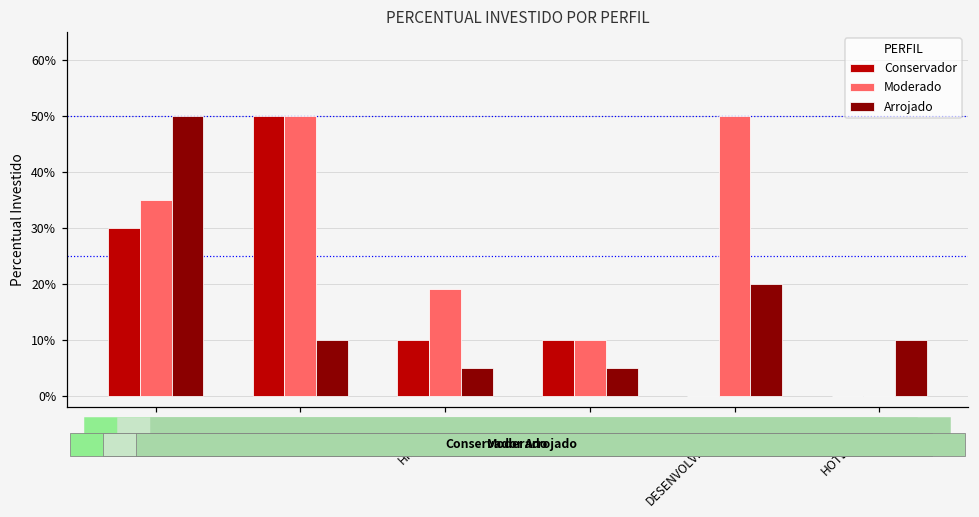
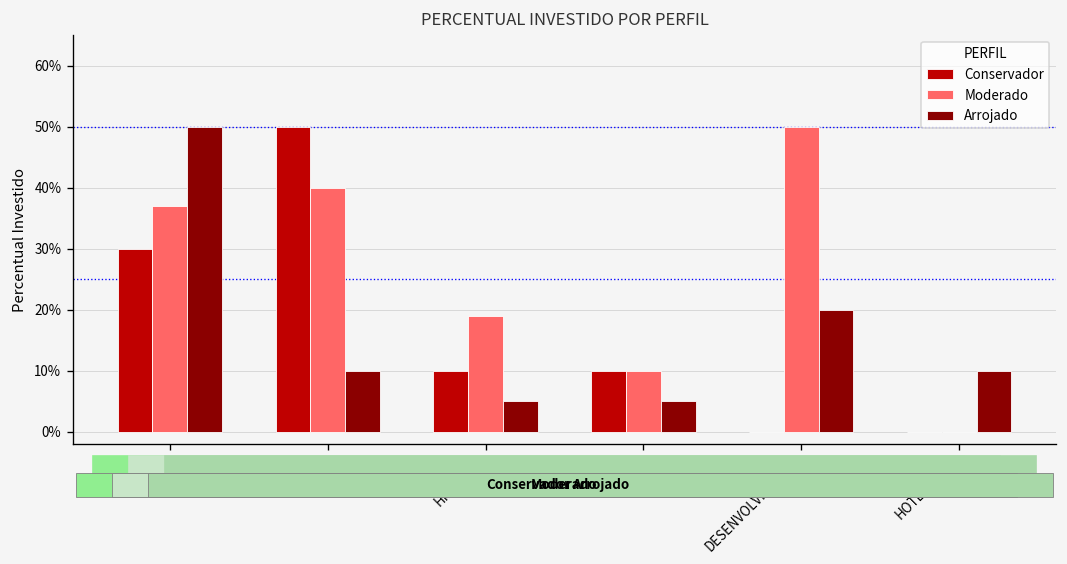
Moderado, PAPEL: 35% -> 37%
Moderado, TIJOLO: 50% -> 40%
